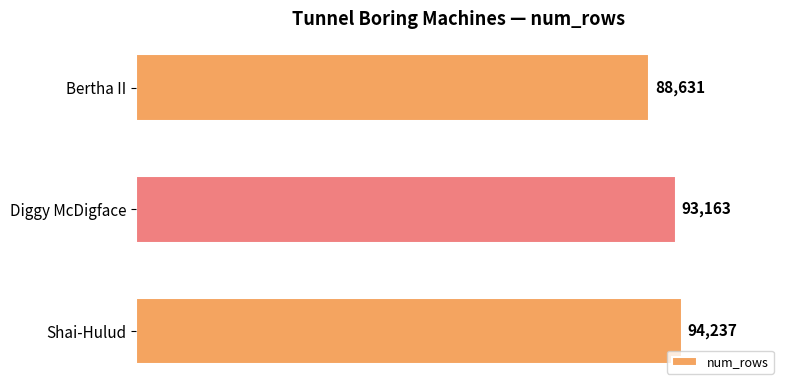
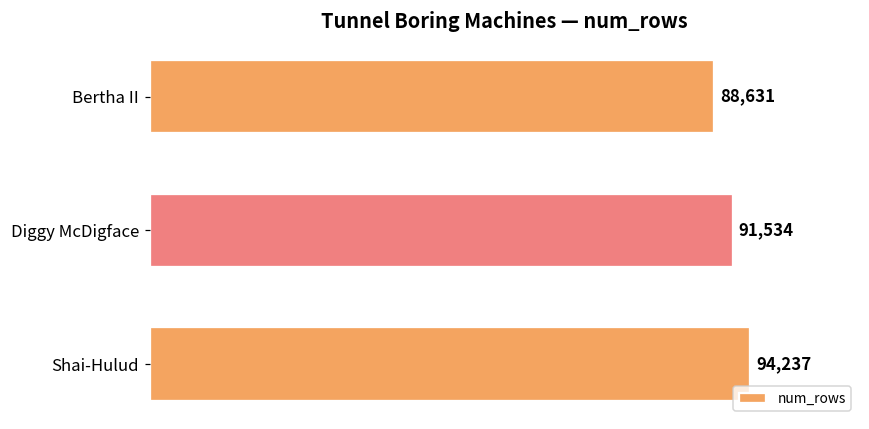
Diggy McDigface: 93,163 -> 91,534
